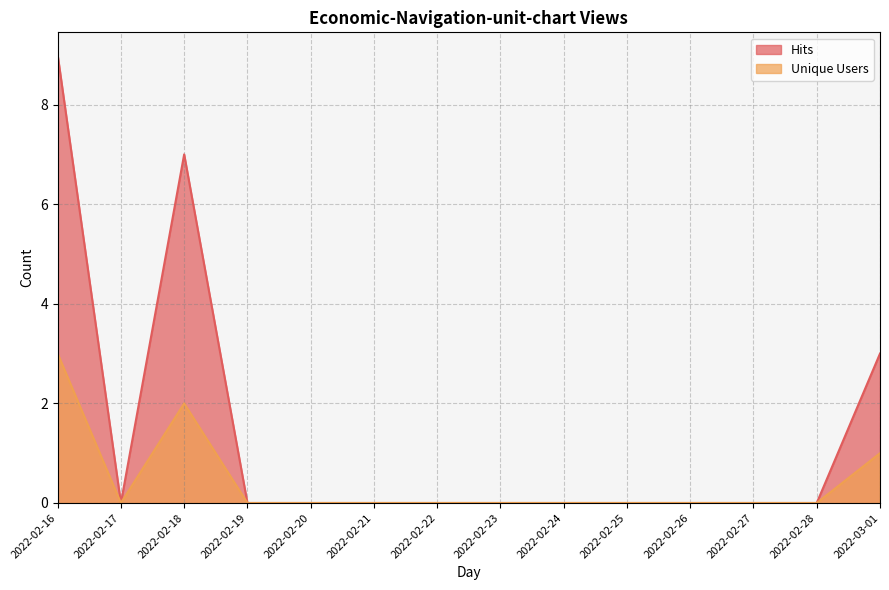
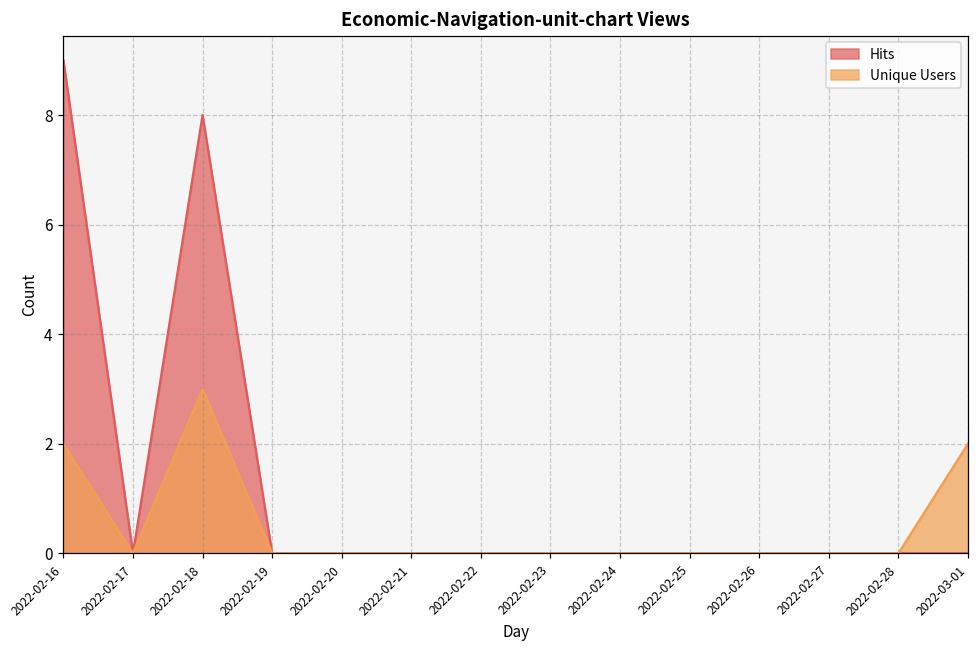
Unique Users, 2022-02-16: 3 -> 2
Hits, 2022-02-18: 7 -> 8
Unique Users, 2022-02-18: 2 -> 3
Hits, 2022-03-01: 3 -> 0
Unique Users, 2022-03-01: 1 -> 2
